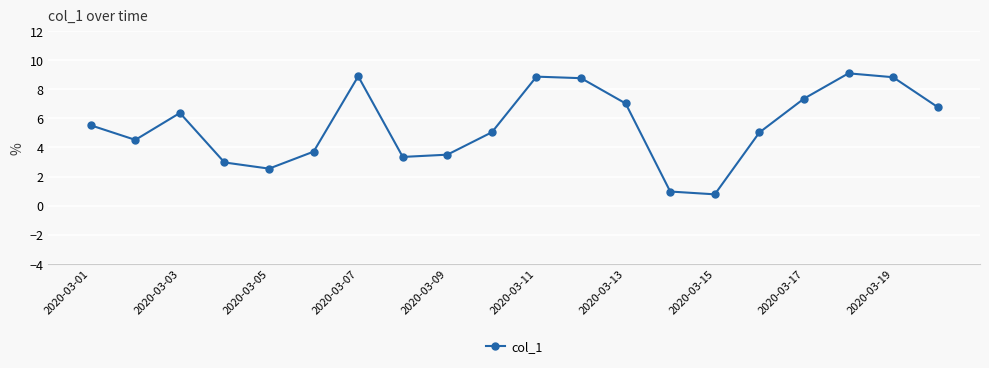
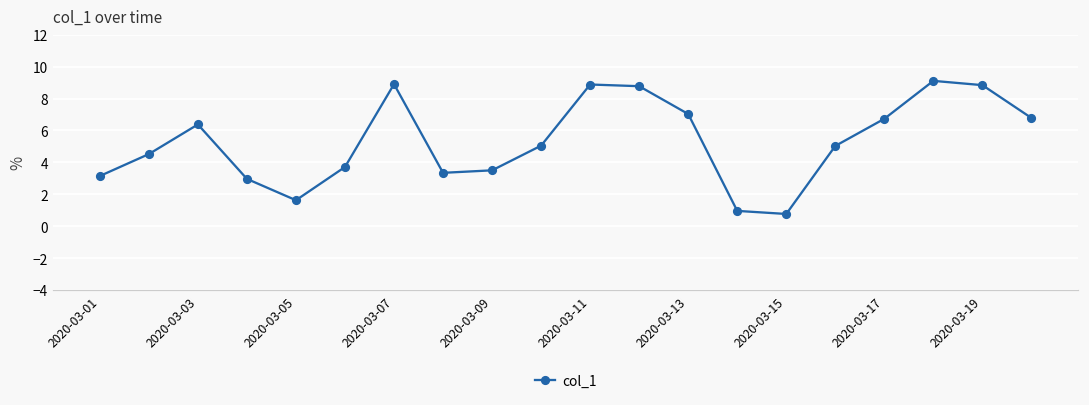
2020-03-01: 5.5 -> 3.2
2020-03-05: 2.5 -> 1.6
2020-03-17: 7.4 -> 6.7
